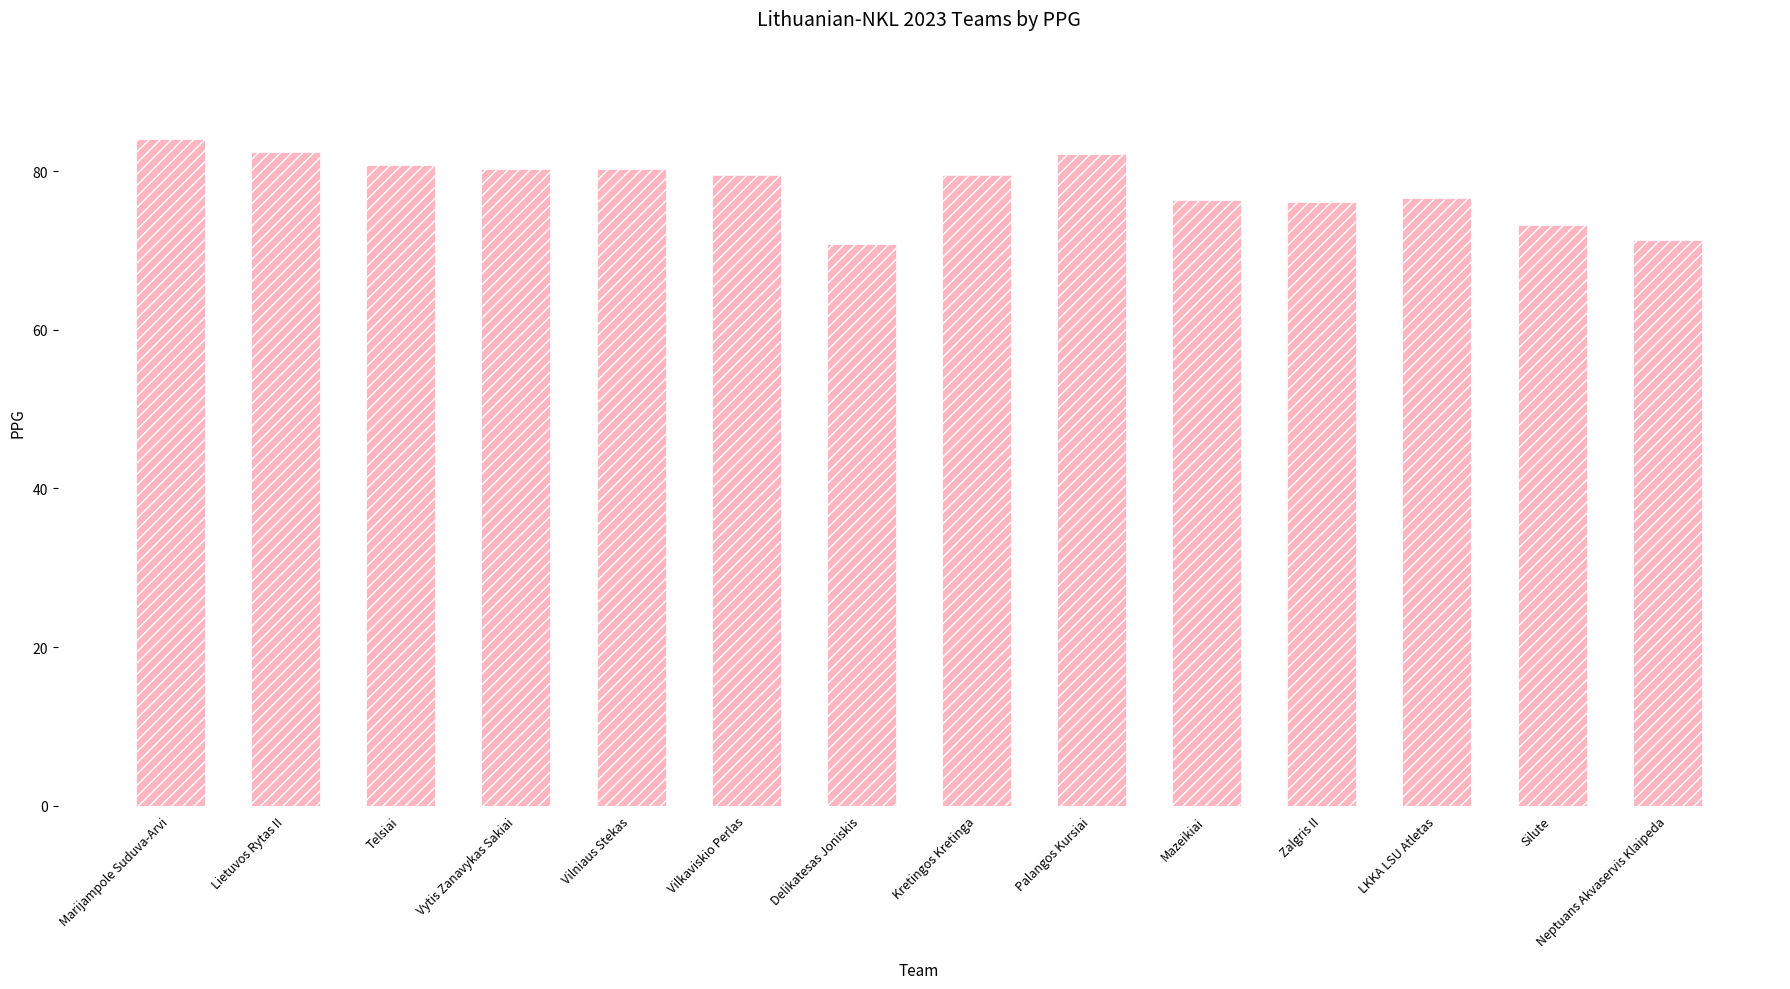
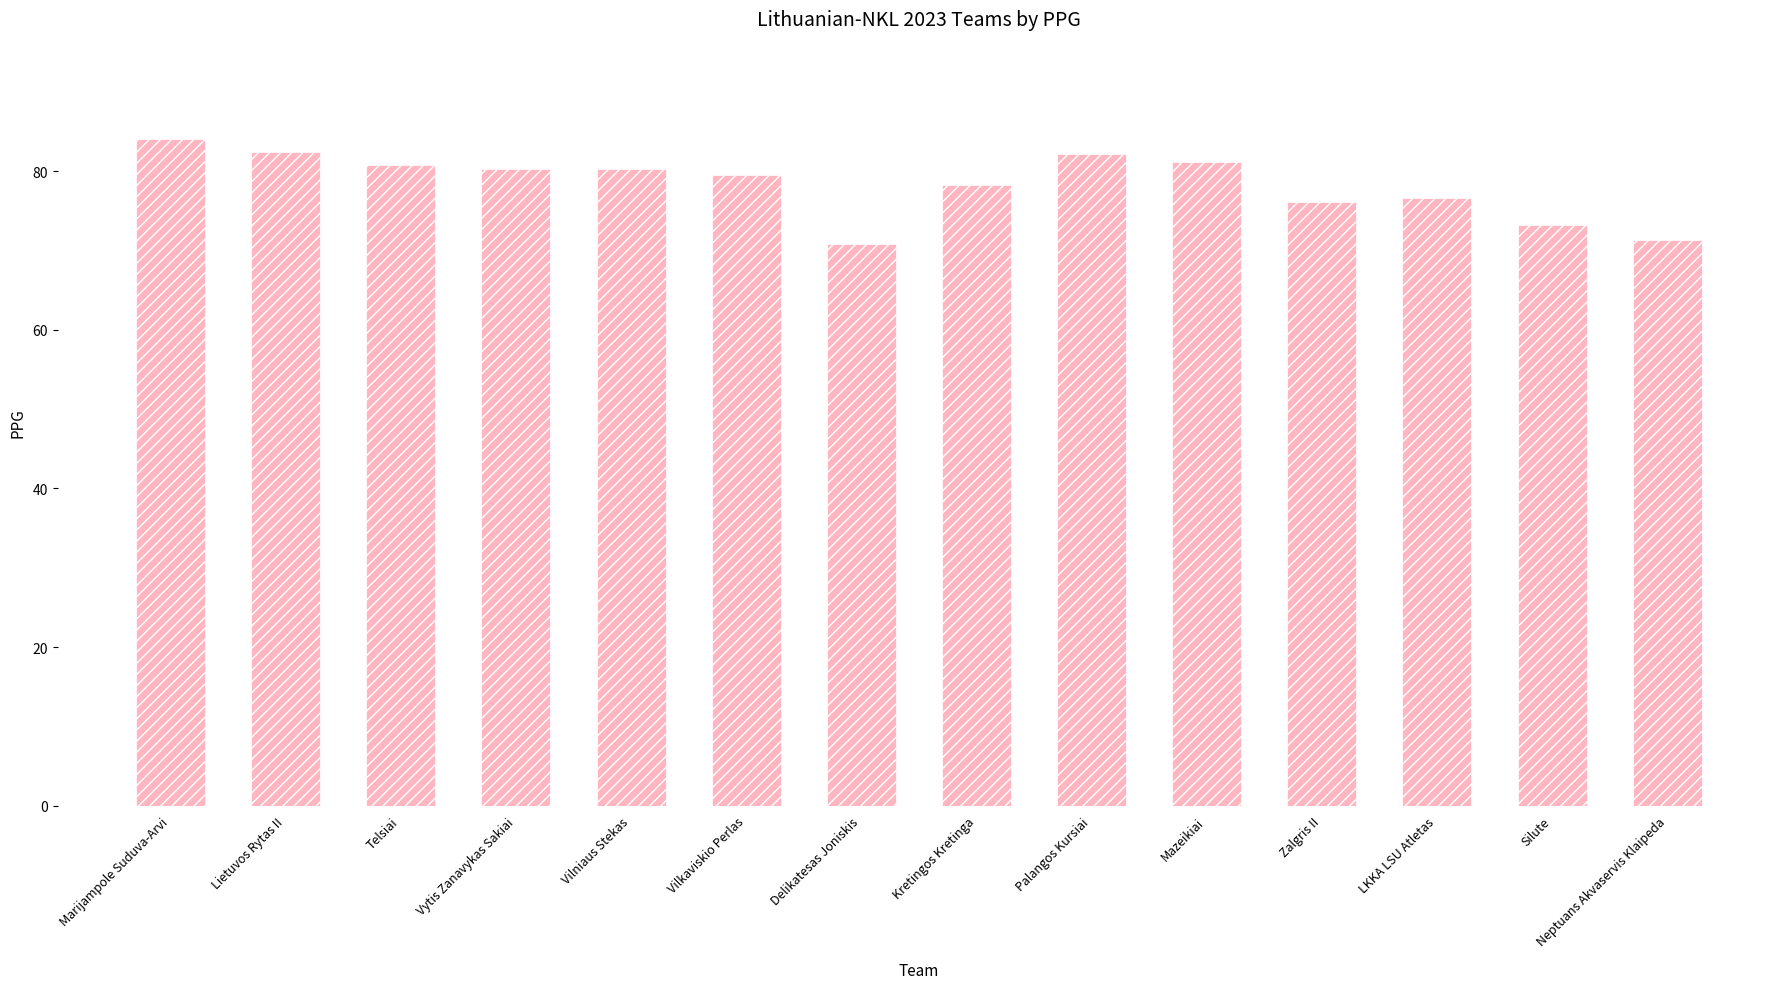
Kretingos Kretinga: 80 -> 78
Mazeikiai: 76 -> 81
